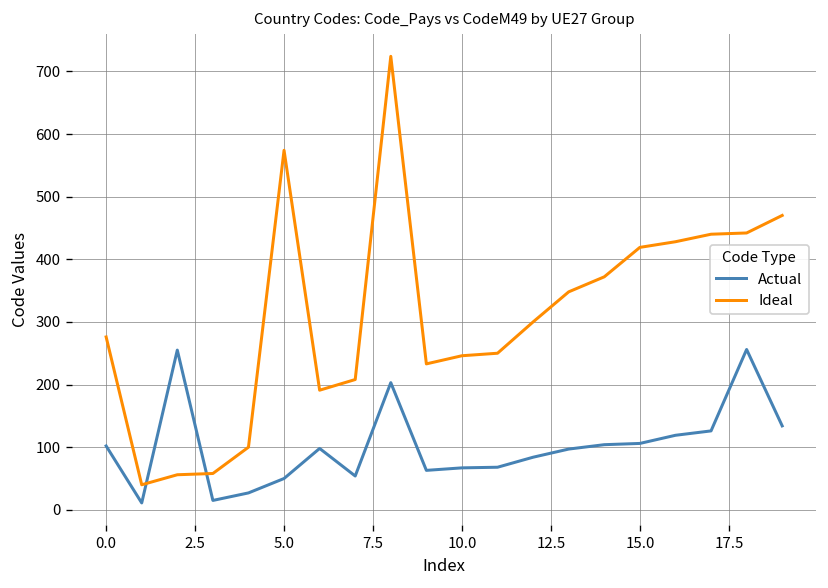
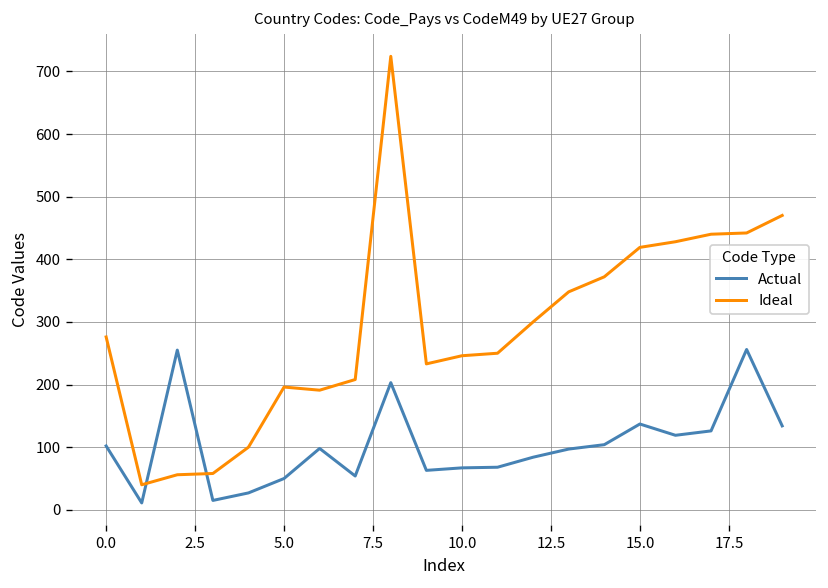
Ideal, 5.0: 570 -> 200
Actual, 15.0: 110 -> 140
